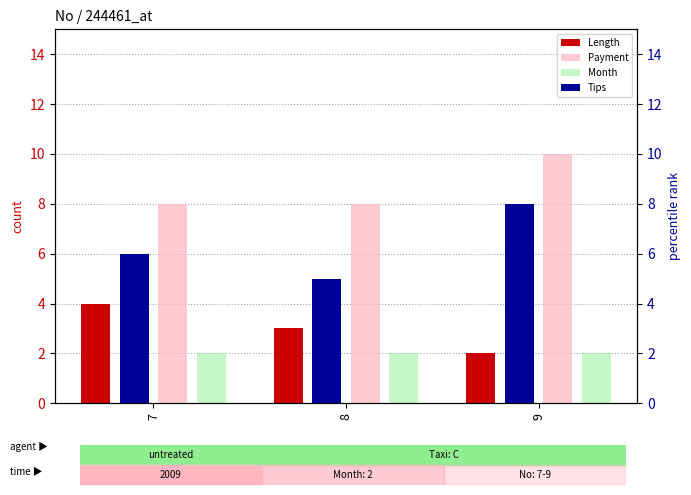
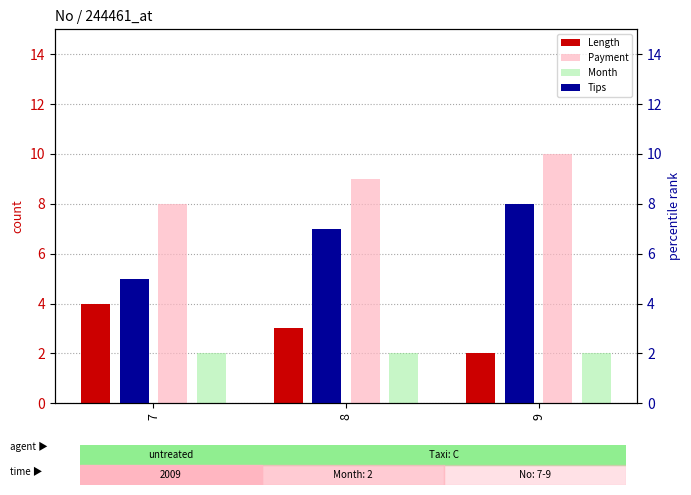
Payment, 8: 8 -> 9
Tips, 7: 6 -> 5
Tips, 8: 5 -> 7
